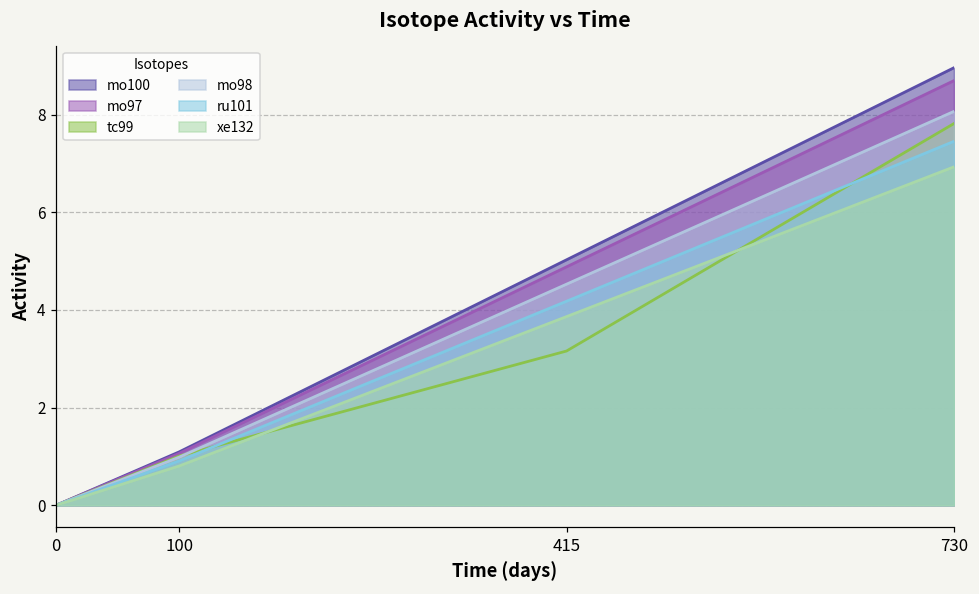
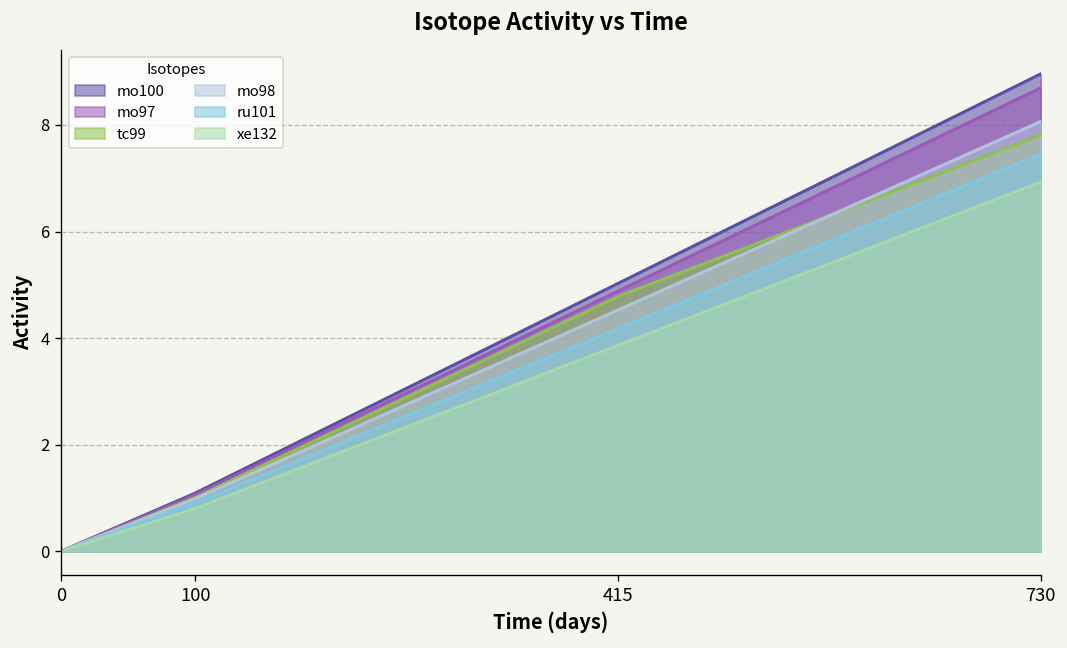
tc99, 415: 3.2 -> 4.8
